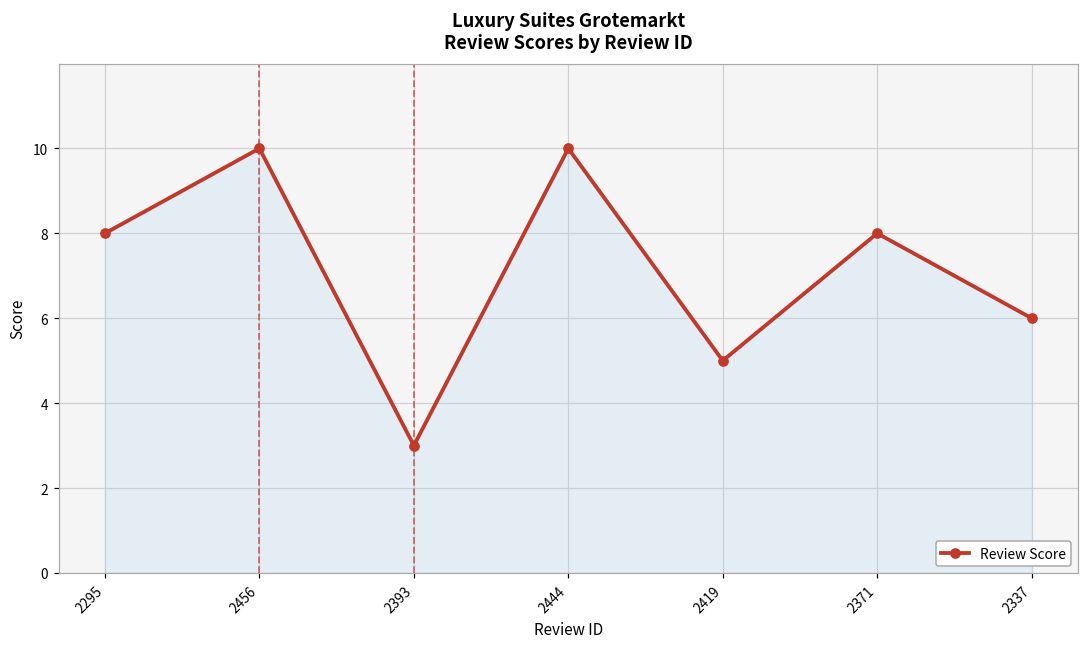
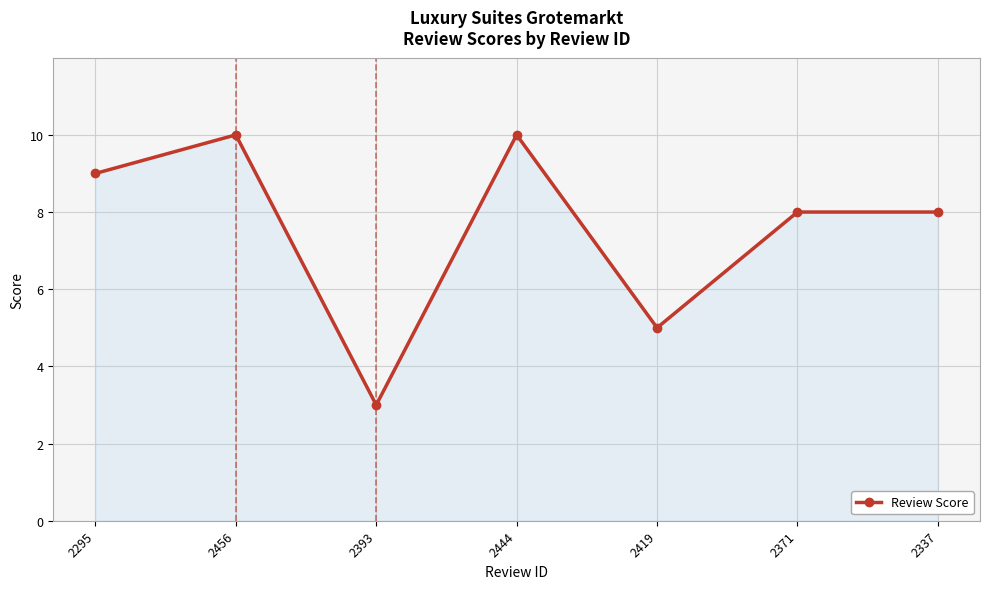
2295: 8 -> 9
2337: 6 -> 8
